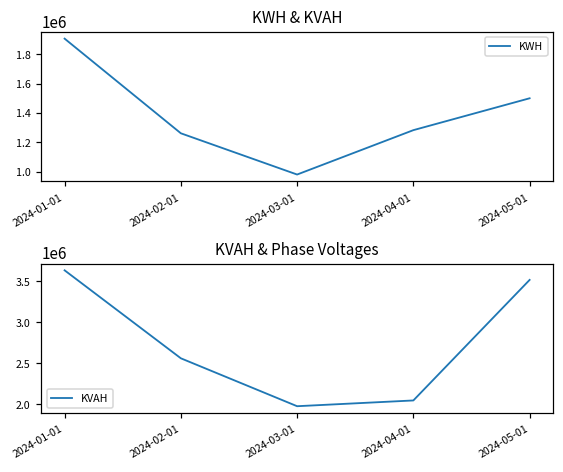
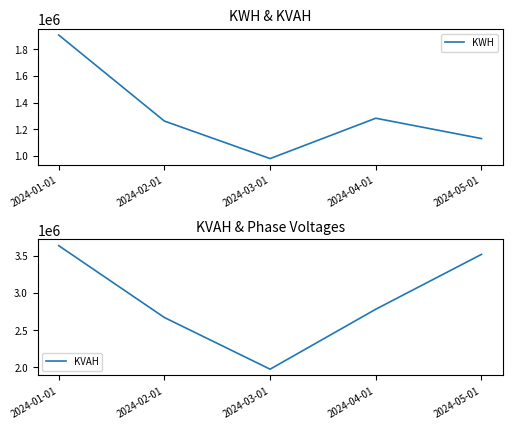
KWH & KVAH, 2024-05-01: 1500000 -> 1130000
KVAH & Phase Voltages, 2024-02-01: 2600000 -> 2700000
KVAH & Phase Voltages, 2024-04-01: 2000000 -> 2800000
